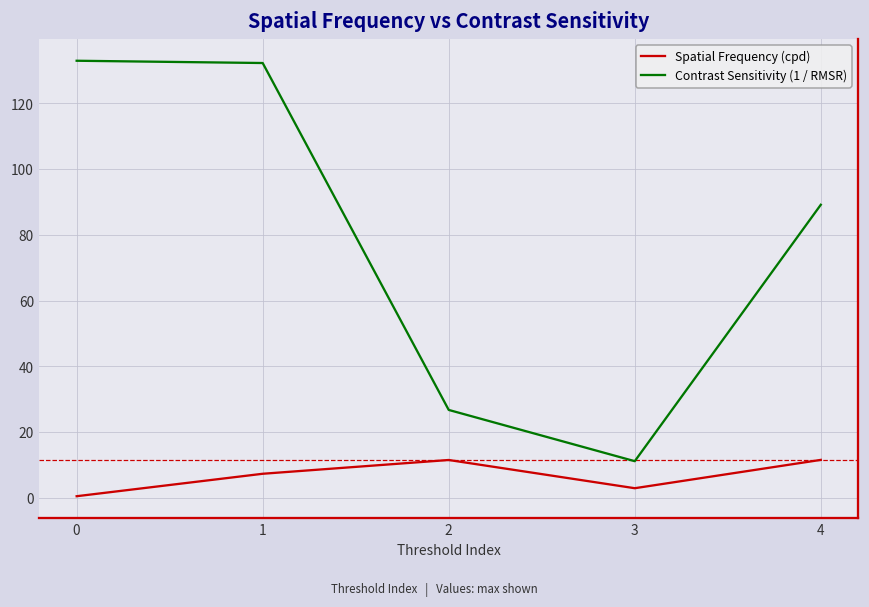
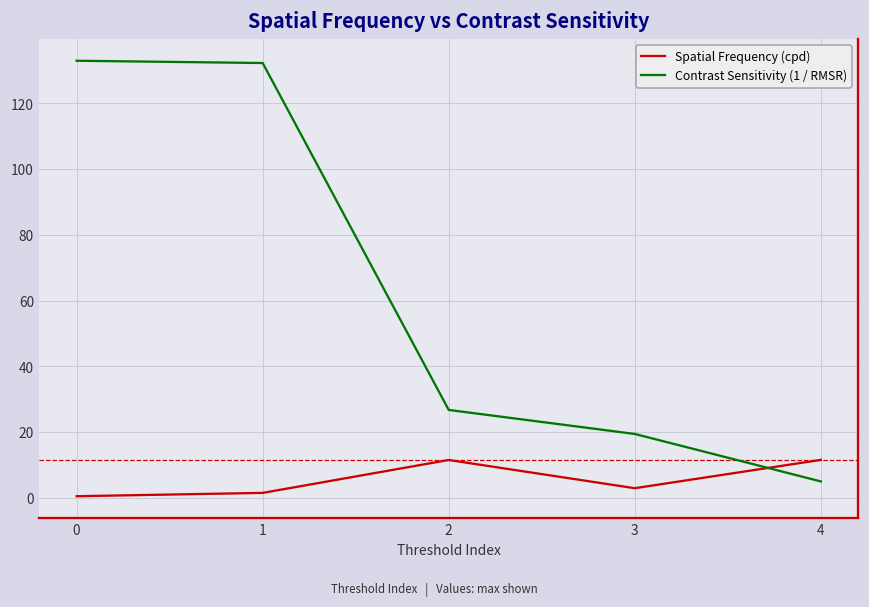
Spatial Frequency (cpd), 1: 7 -> 2
Contrast Sensitivity (1 / RMSR), 3: 11 -> 19
Contrast Sensitivity (1 / RMSR), 4: 89 -> 5
